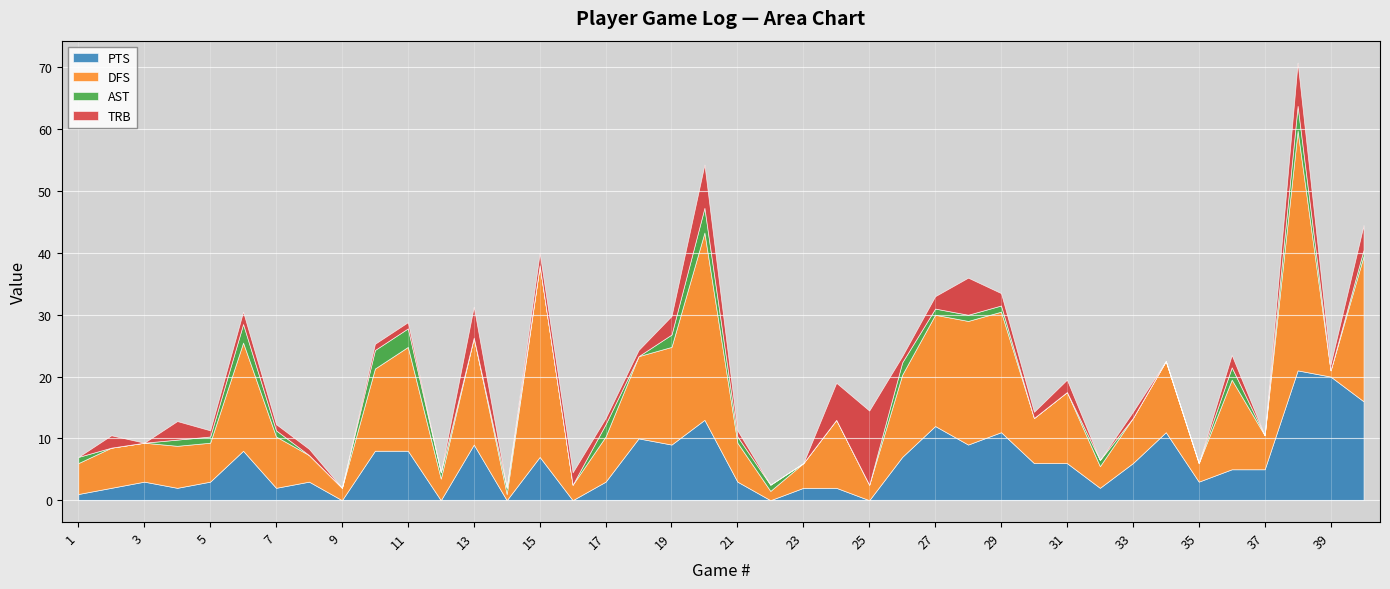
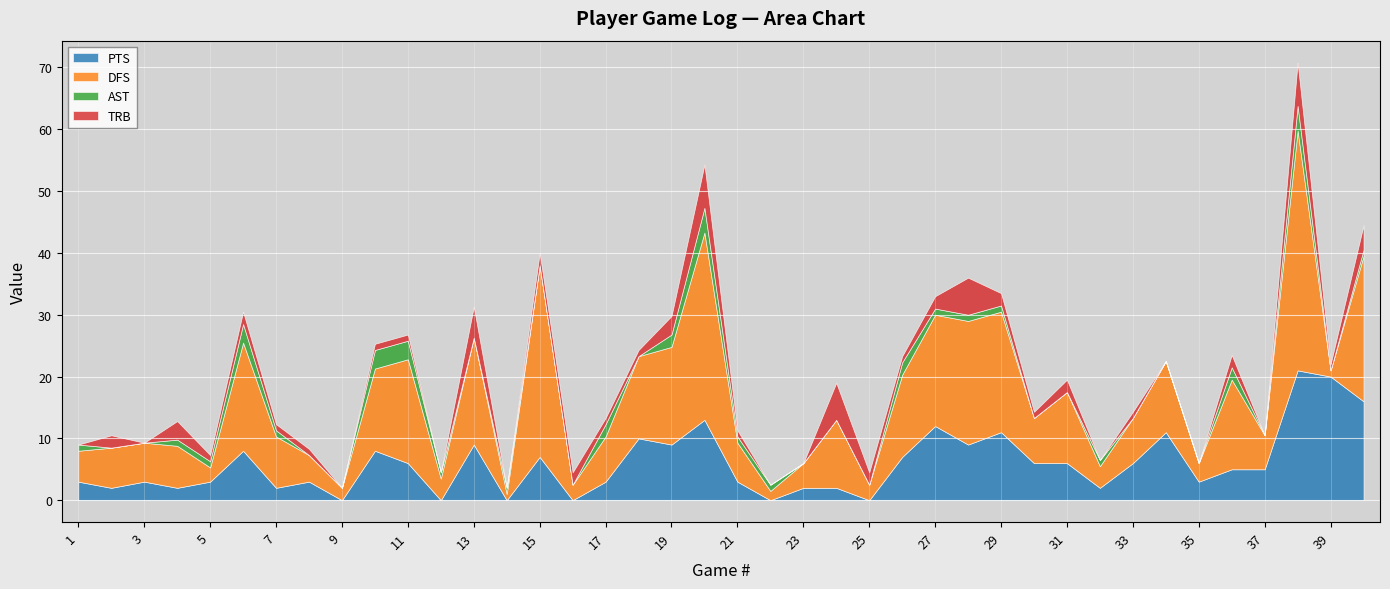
PTS, 1: 1 -> 3
DFS, 5: 6 -> 2
PTS, 11: 8 -> 6
TRB, 25: 12 -> 2
